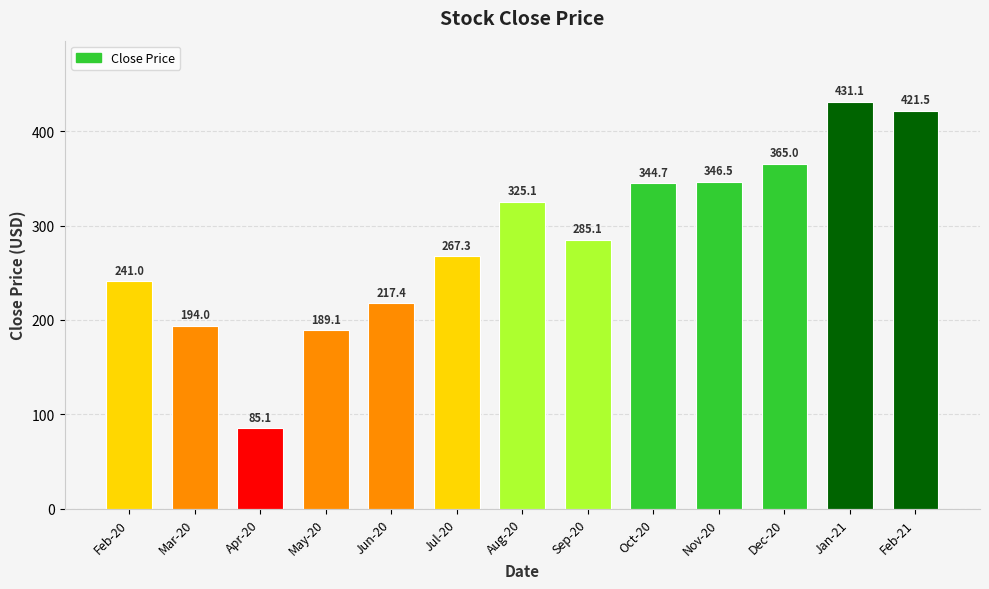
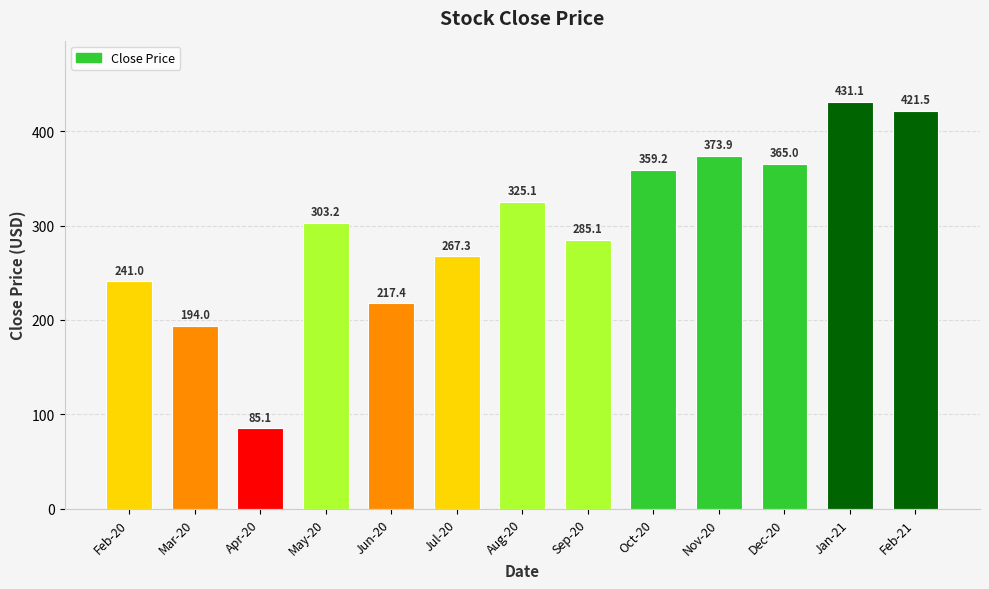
May-20: 189.1 -> 303.2
Oct-20: 344.7 -> 359.2
Nov-20: 346.5 -> 373.9
